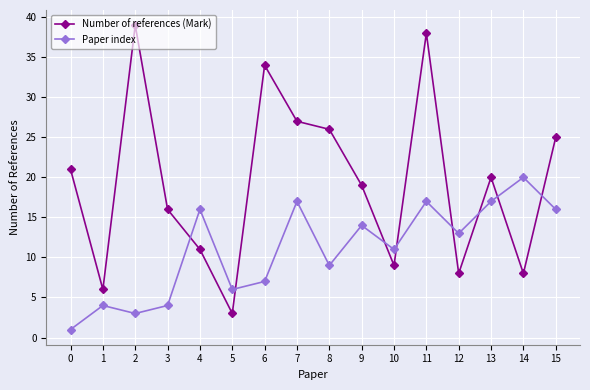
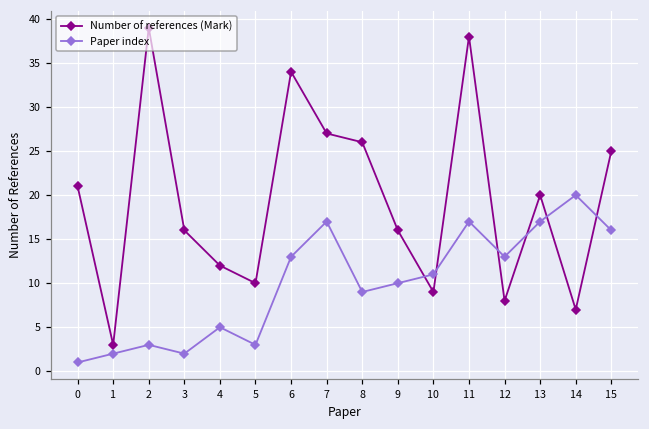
Number of references (Mark), 1: 6 -> 3
Paper index, 1: 4 -> 2
Paper index, 3: 4 -> 2
Number of references (Mark), 4: 11 -> 12
Paper index, 4: 16 -> 5
Number of references (Mark), 5: 3 -> 10
Paper index, 5: 6 -> 3
Paper index, 6: 7 -> 13
Number of references (Mark), 9: 19 -> 16
Paper index, 9: 14 -> 10
Number of references (Mark), 14: 8 -> 7
